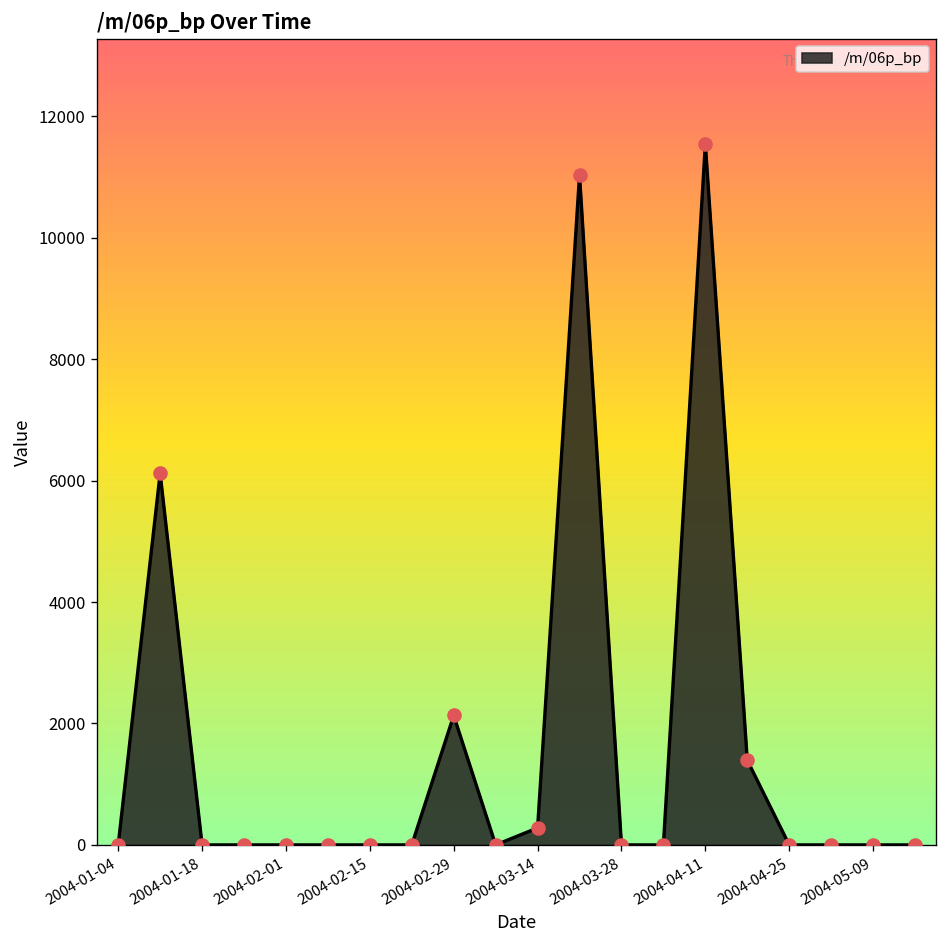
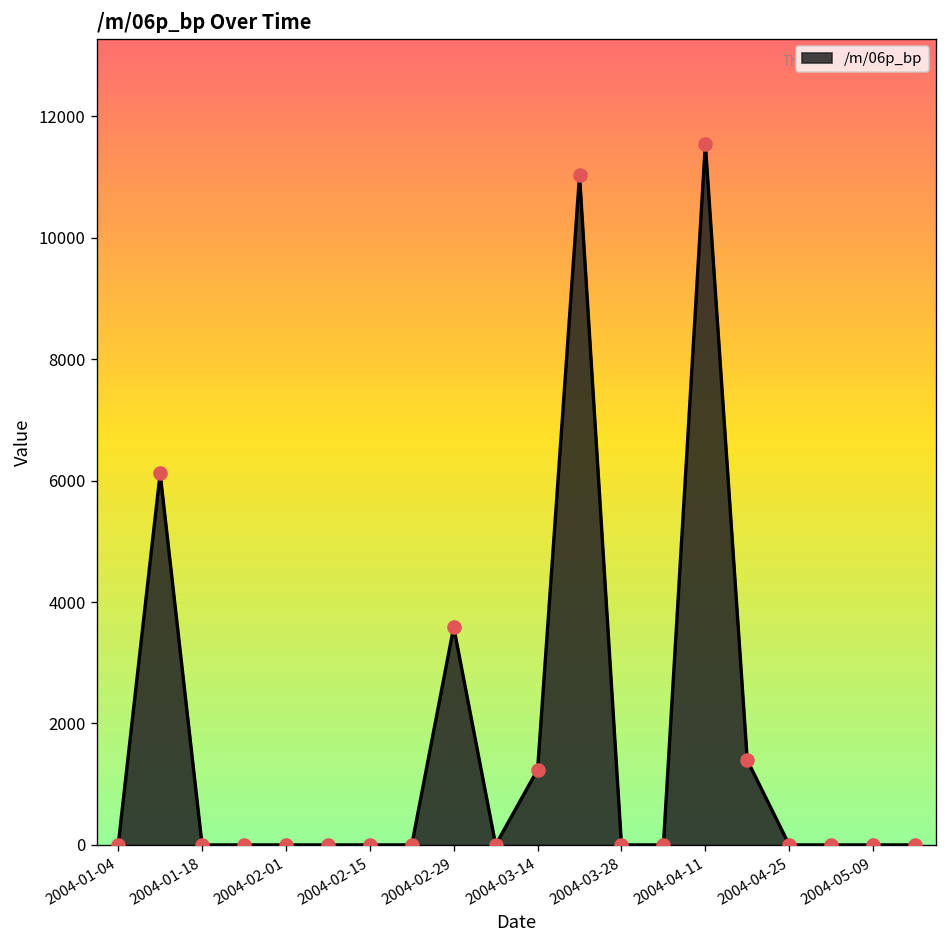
2004-02-29: 2100 -> 3600
2004-03-14: 300 -> 1200
